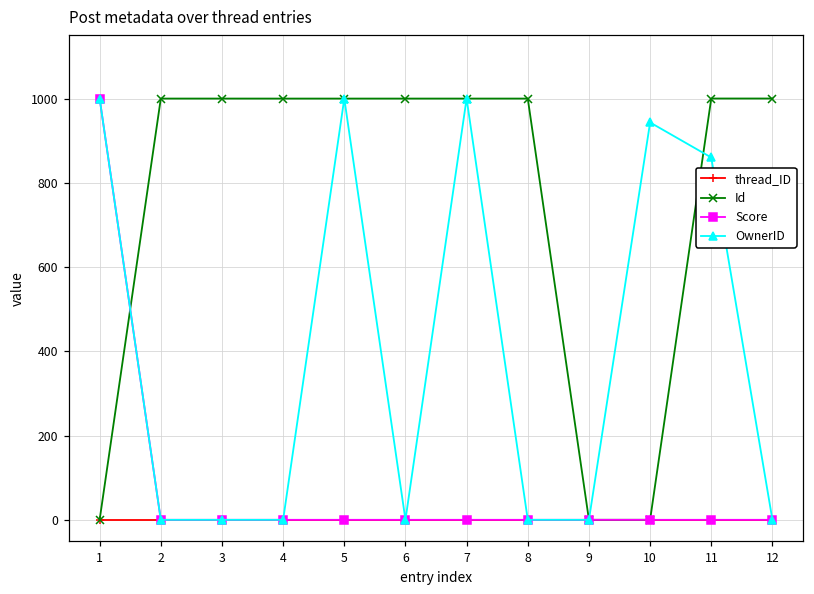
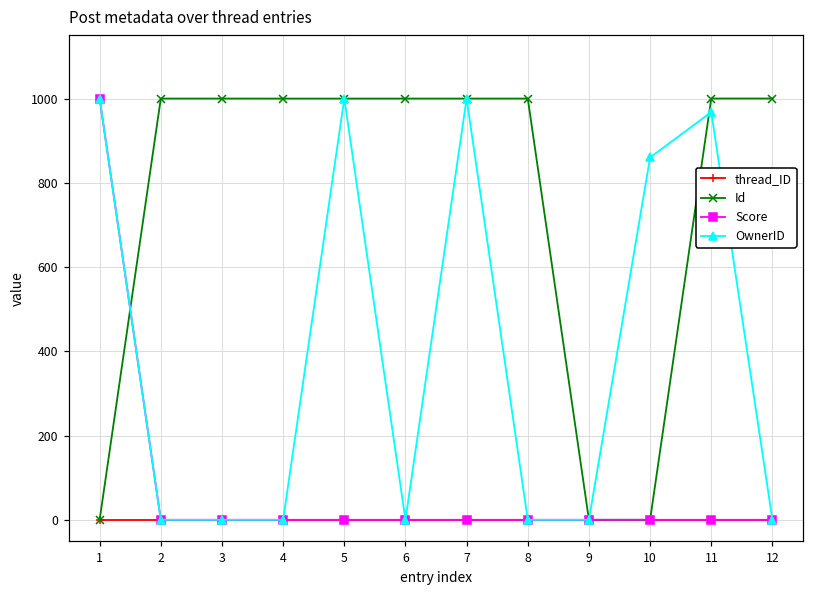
OwnerID, 10: 940 -> 860
OwnerID, 11: 860 -> 970
